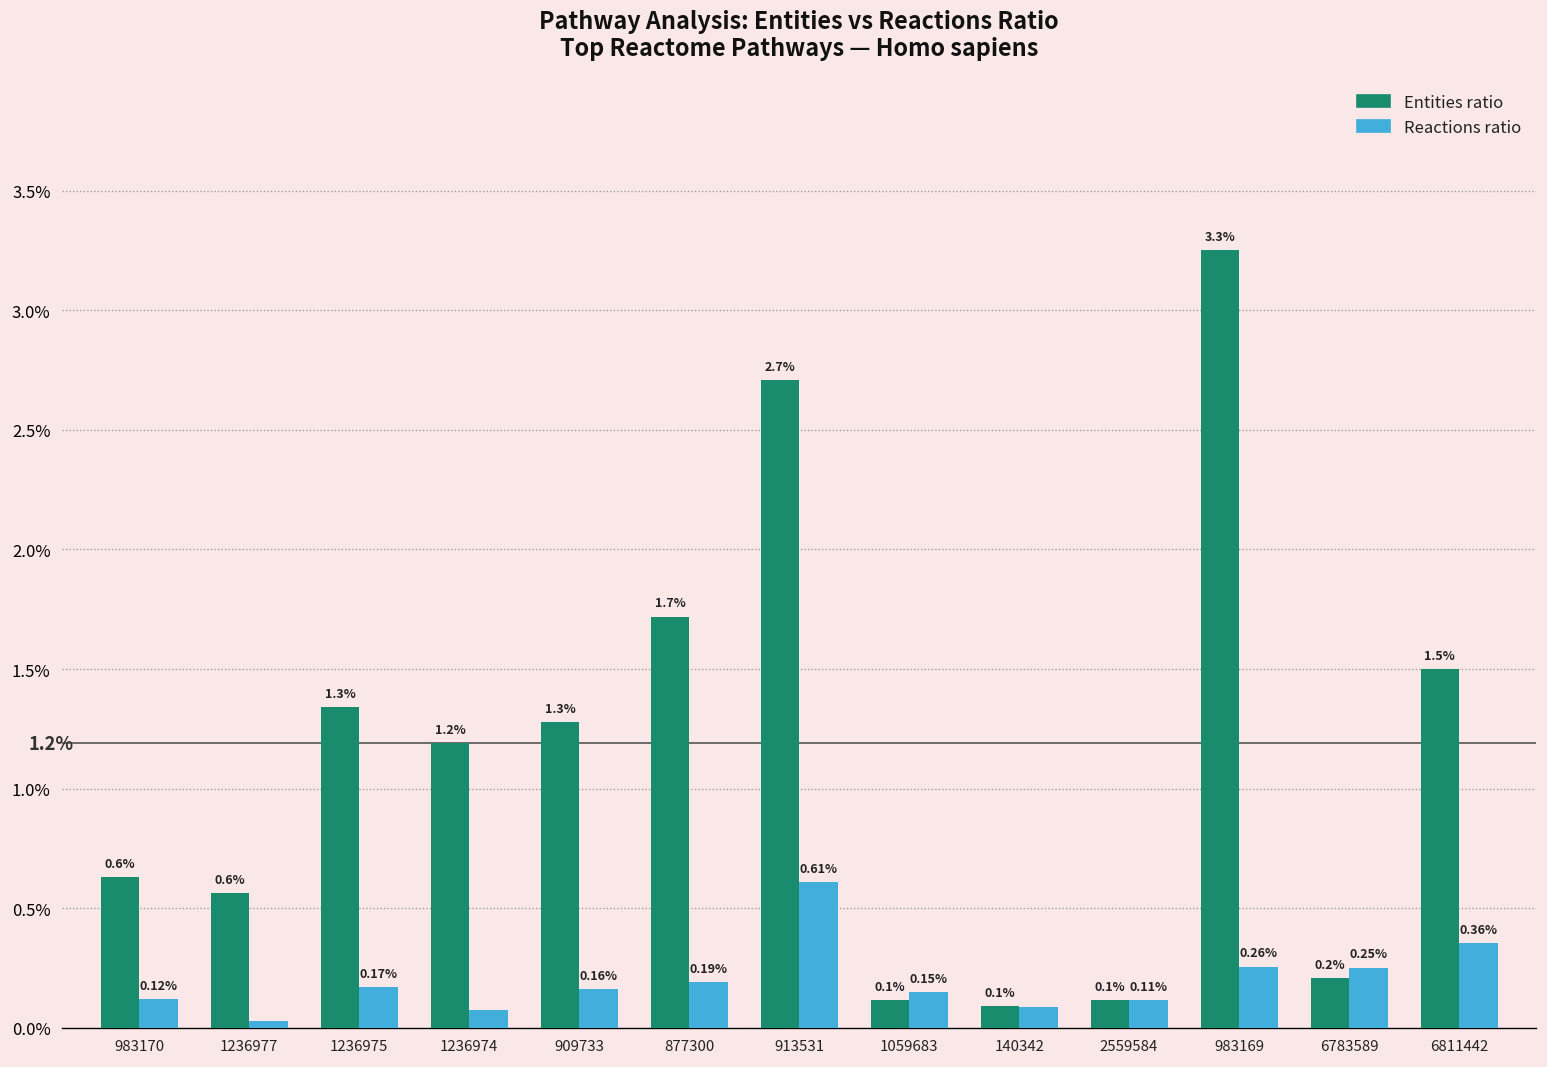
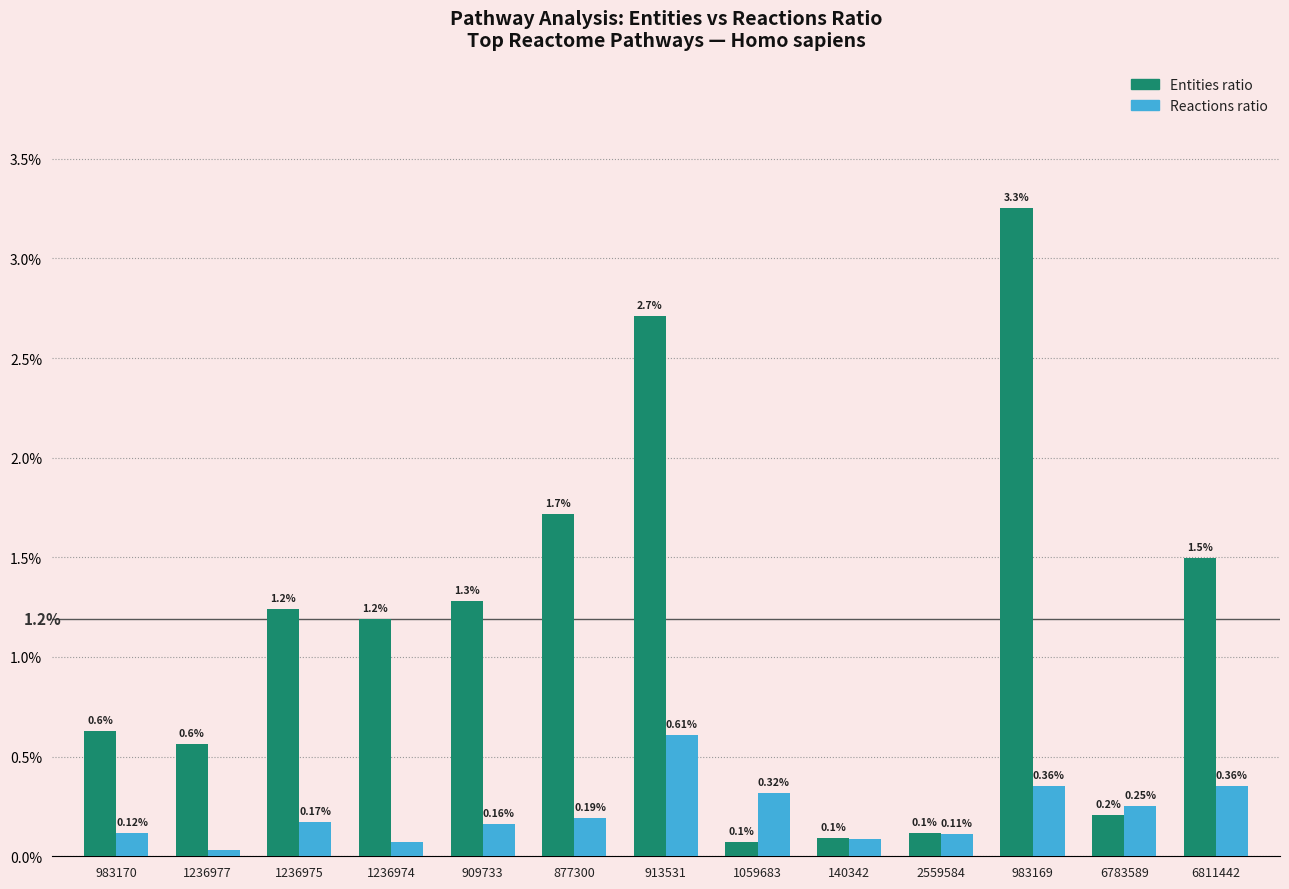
Entities ratio, 1236975: 1.3% -> 1.2%
Entities ratio, 1059683: 0.12% -> 0.07%
Reactions ratio, 1059683: 0.15% -> 0.32%
Reactions ratio, 983169: 0.26% -> 0.36%
